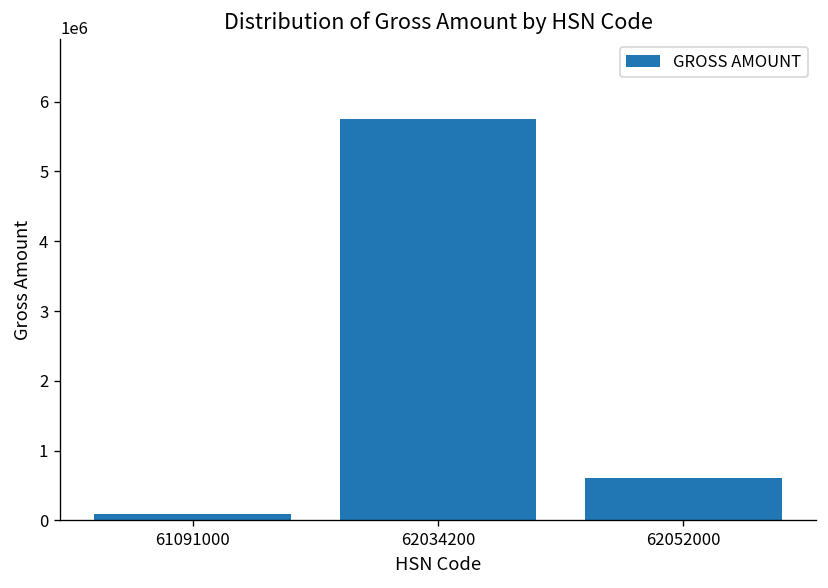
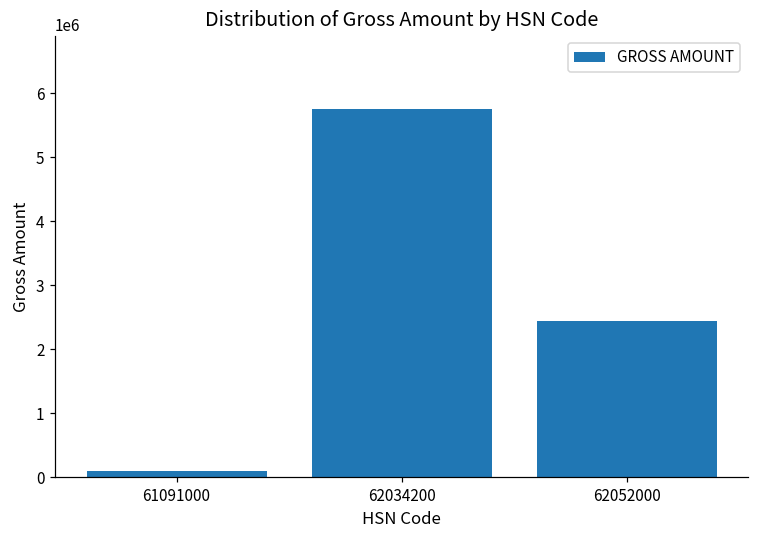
62052000: 600000 -> 2400000
